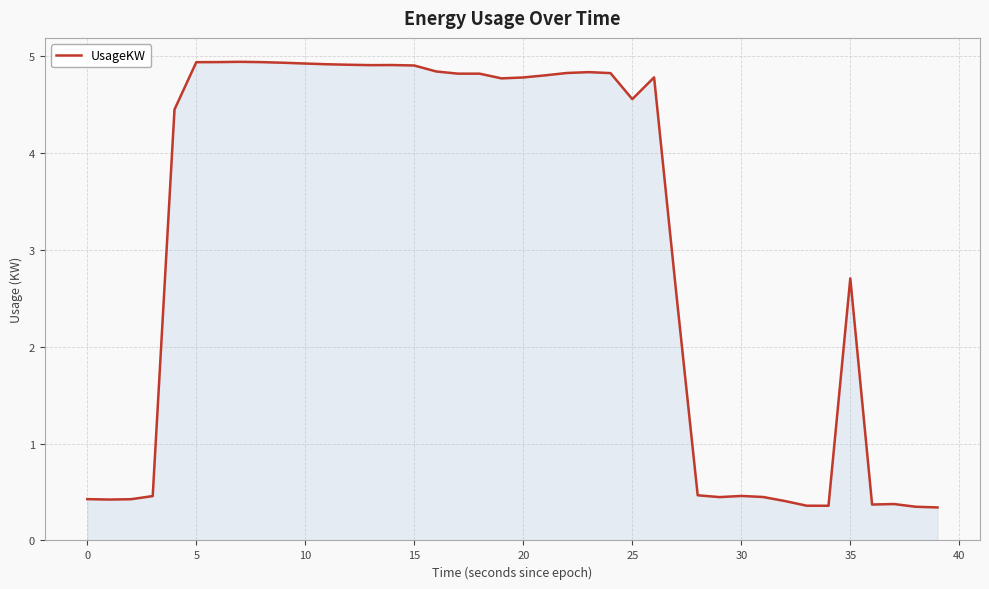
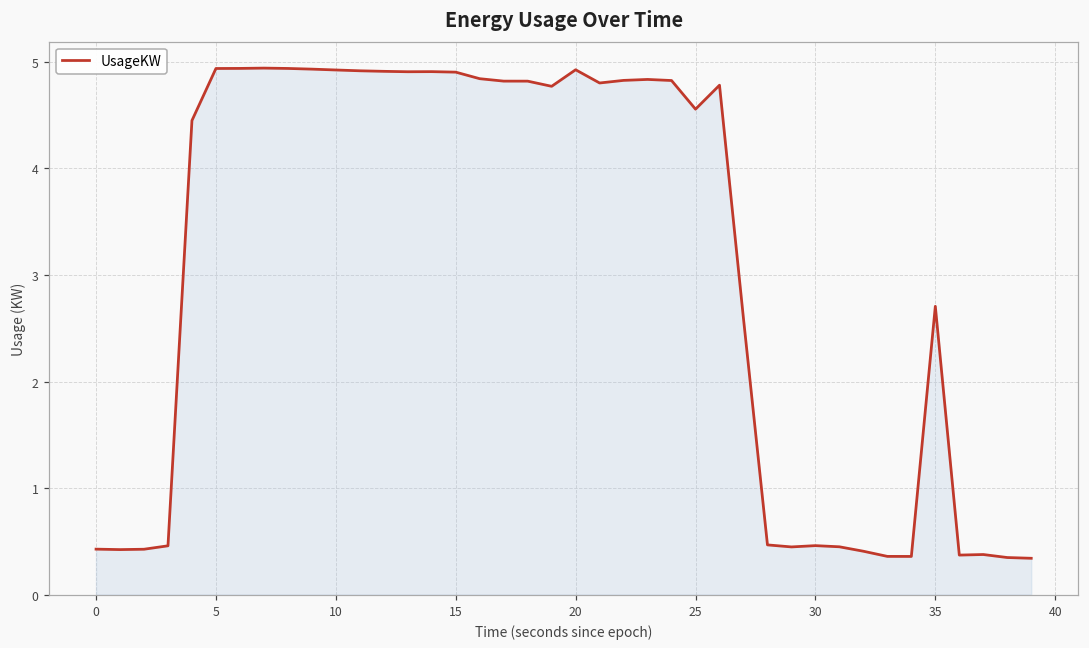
20: 4.8 -> 4.9
